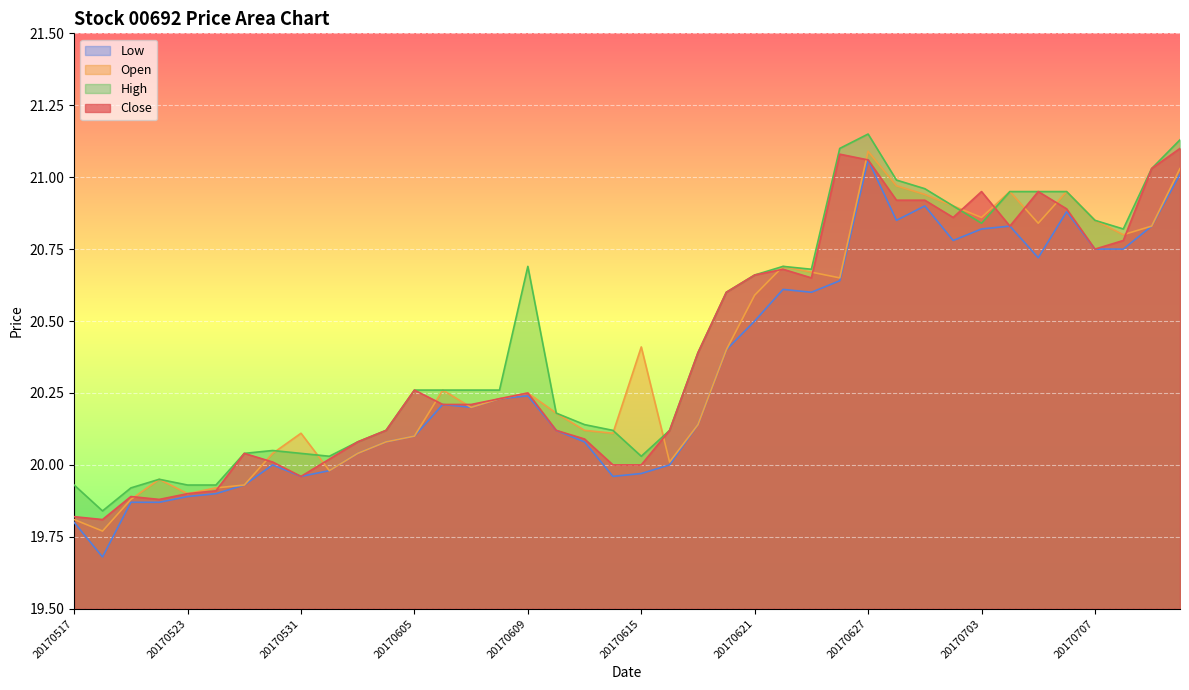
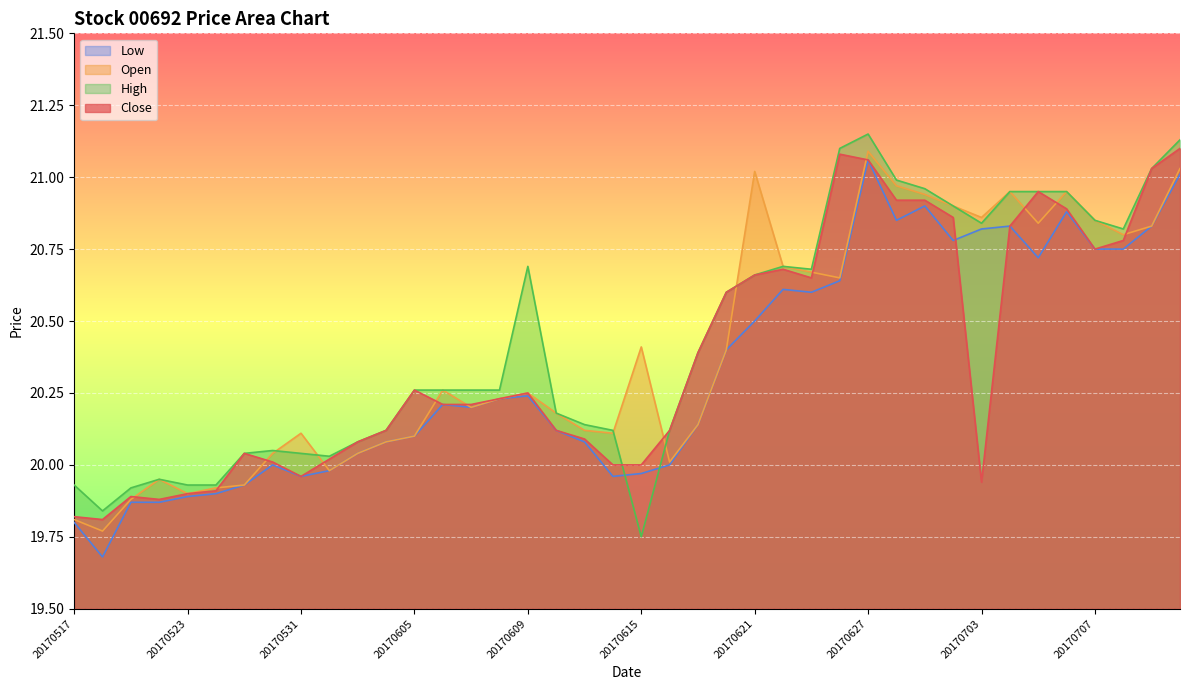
High, 20170615: 20.03 -> 19.75
Open, 20170621: 20.59 -> 21.02
Close, 20170703: 20.95 -> 19.94
